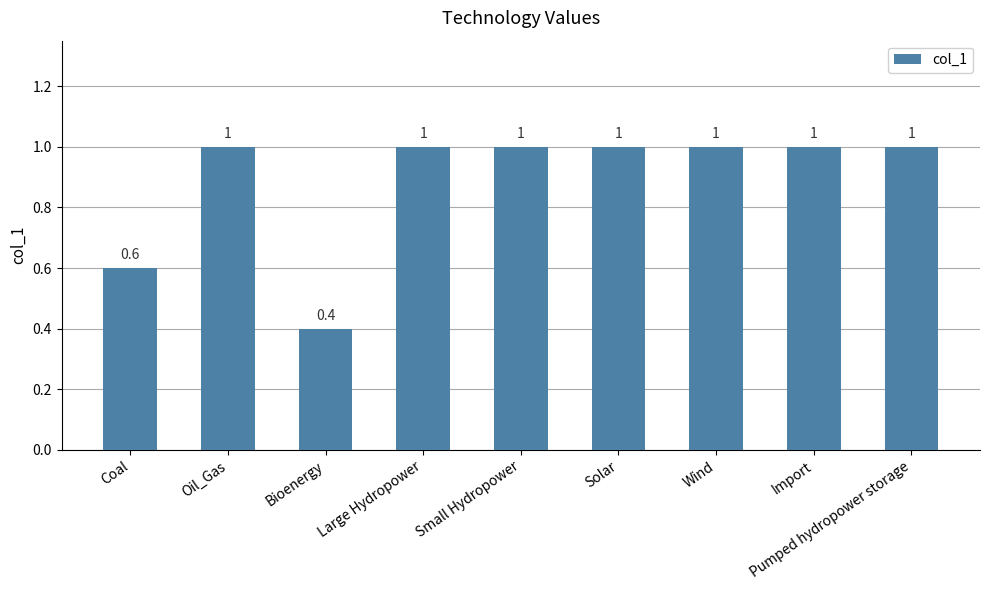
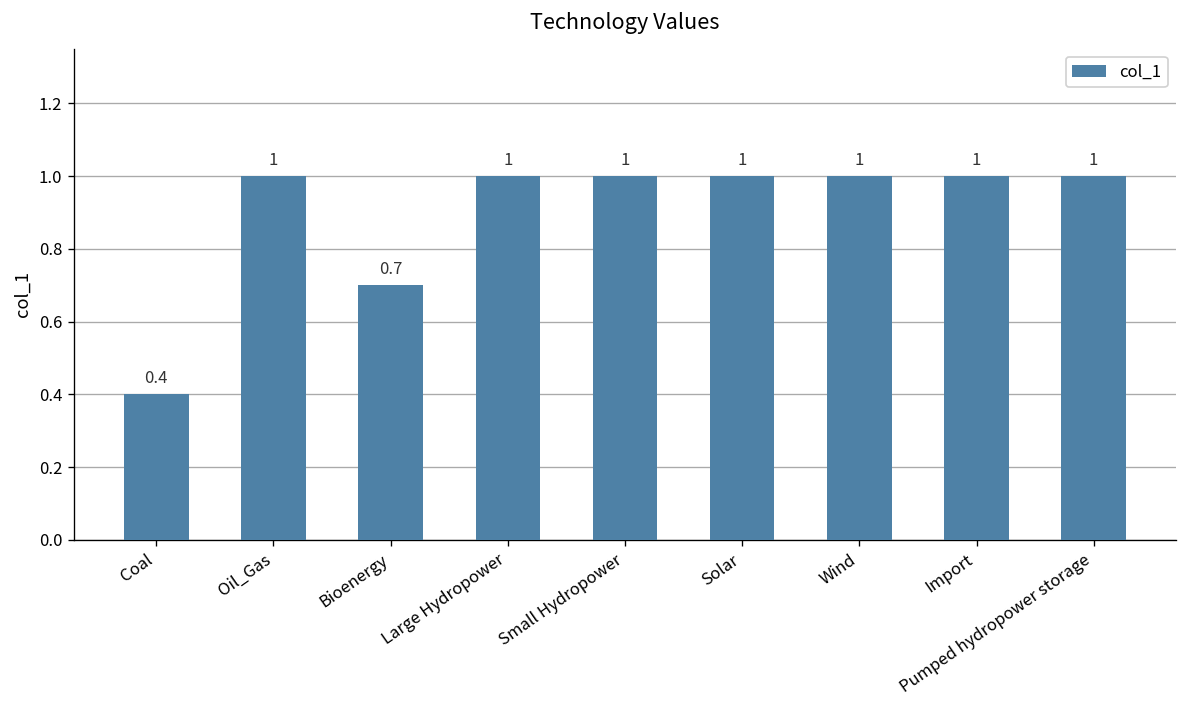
Coal: 0.6 -> 0.4
Bioenergy: 0.4 -> 0.7
